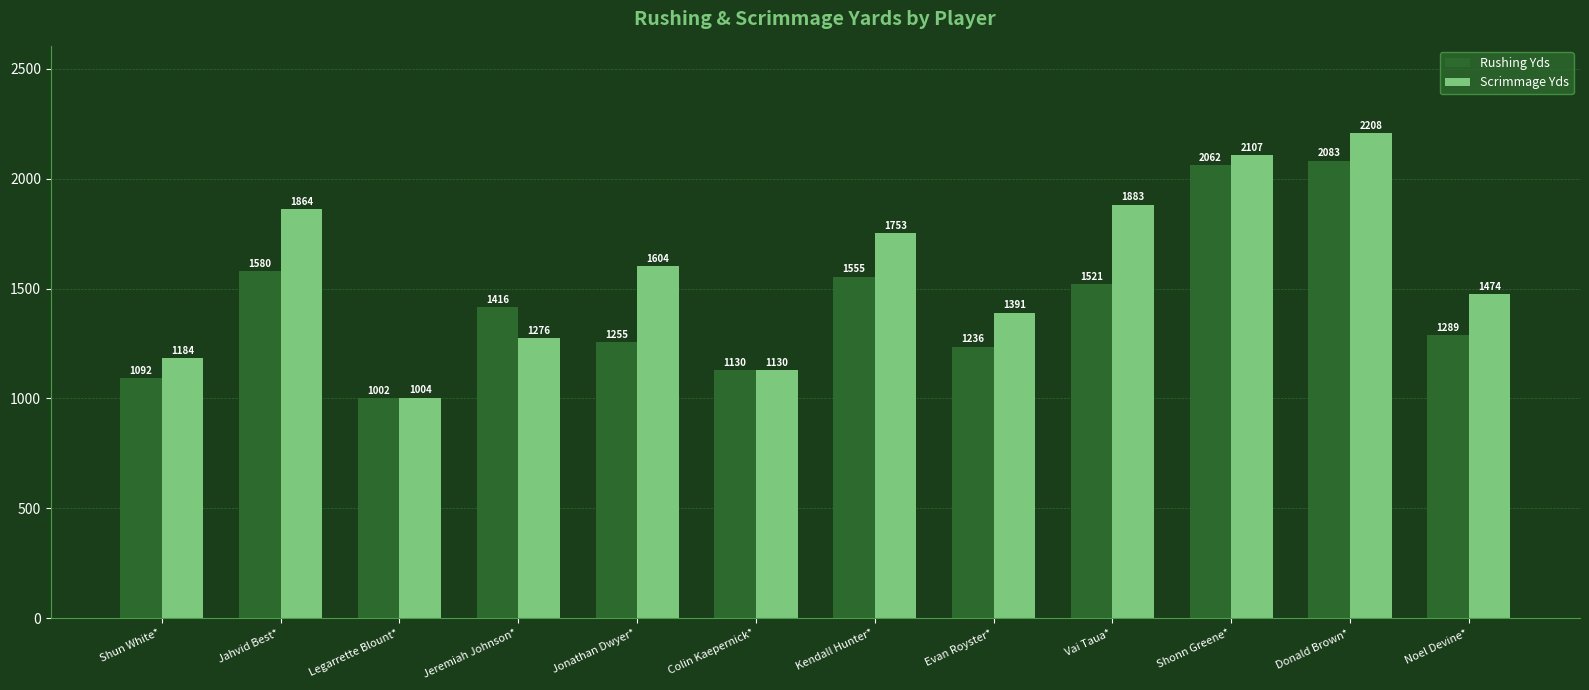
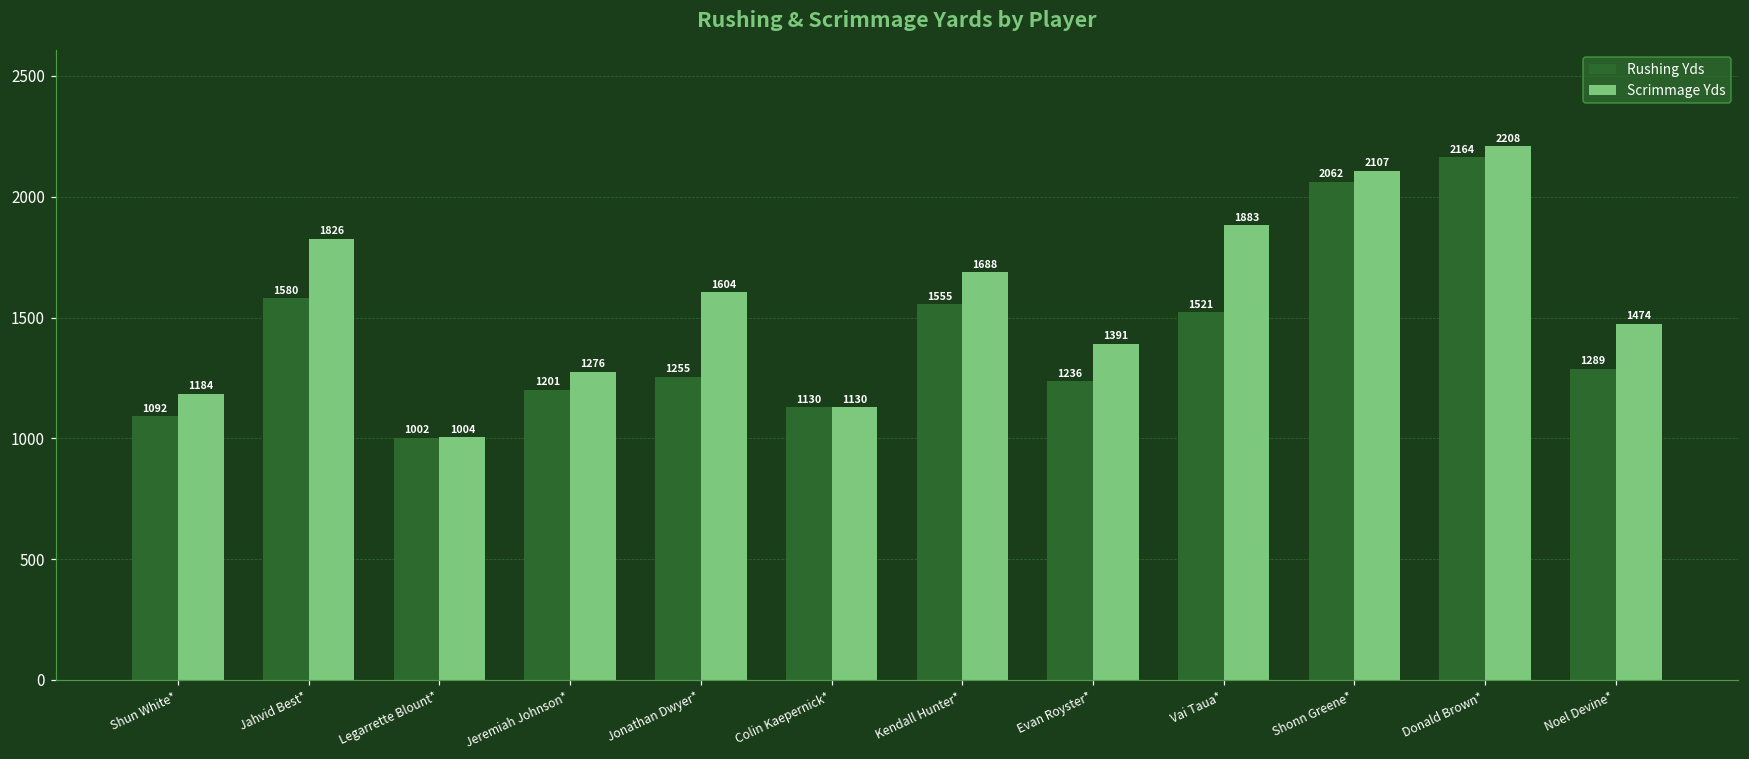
Scrimmage Yds, Jahvid Best*: 1864 -> 1826
Rushing Yds, Jeremiah Johnson*: 1416 -> 1201
Scrimmage Yds, Kendall Hunter*: 1753 -> 1688
Rushing Yds, Donald Brown*: 2083 -> 2164
